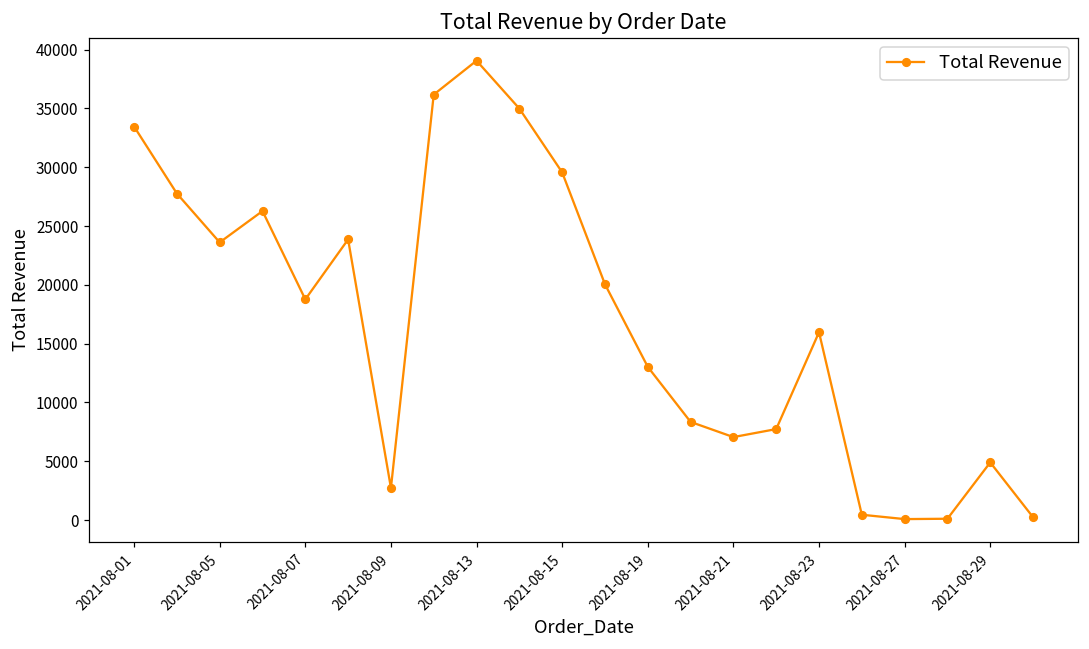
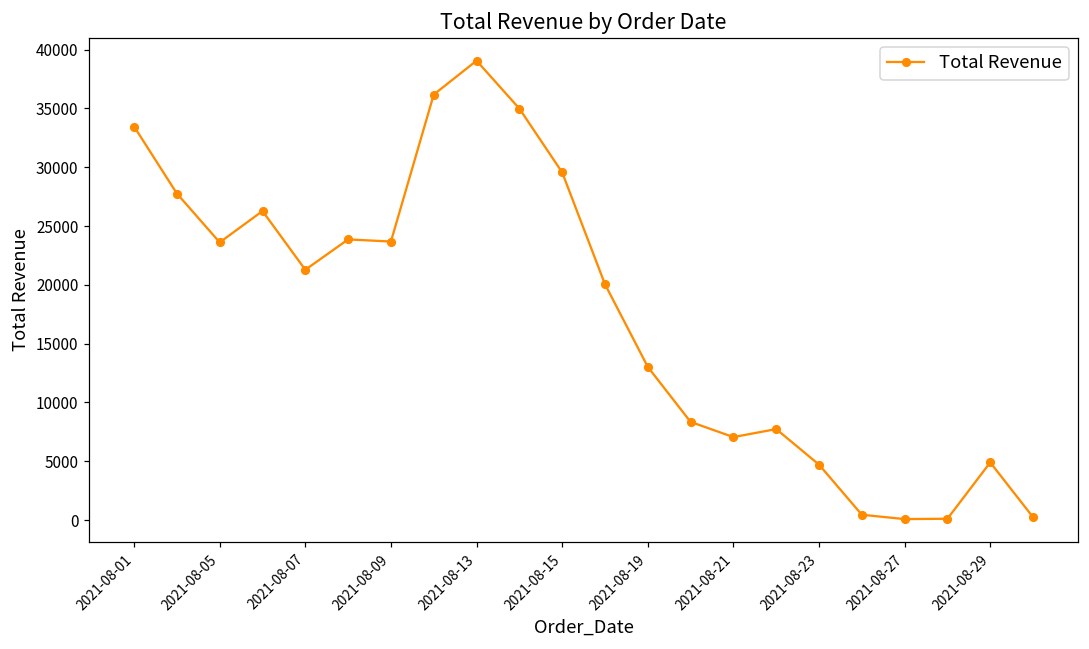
2021-08-07: 18800 -> 21300
2021-08-09: 2700 -> 23700
2021-08-23: 16000 -> 4700
